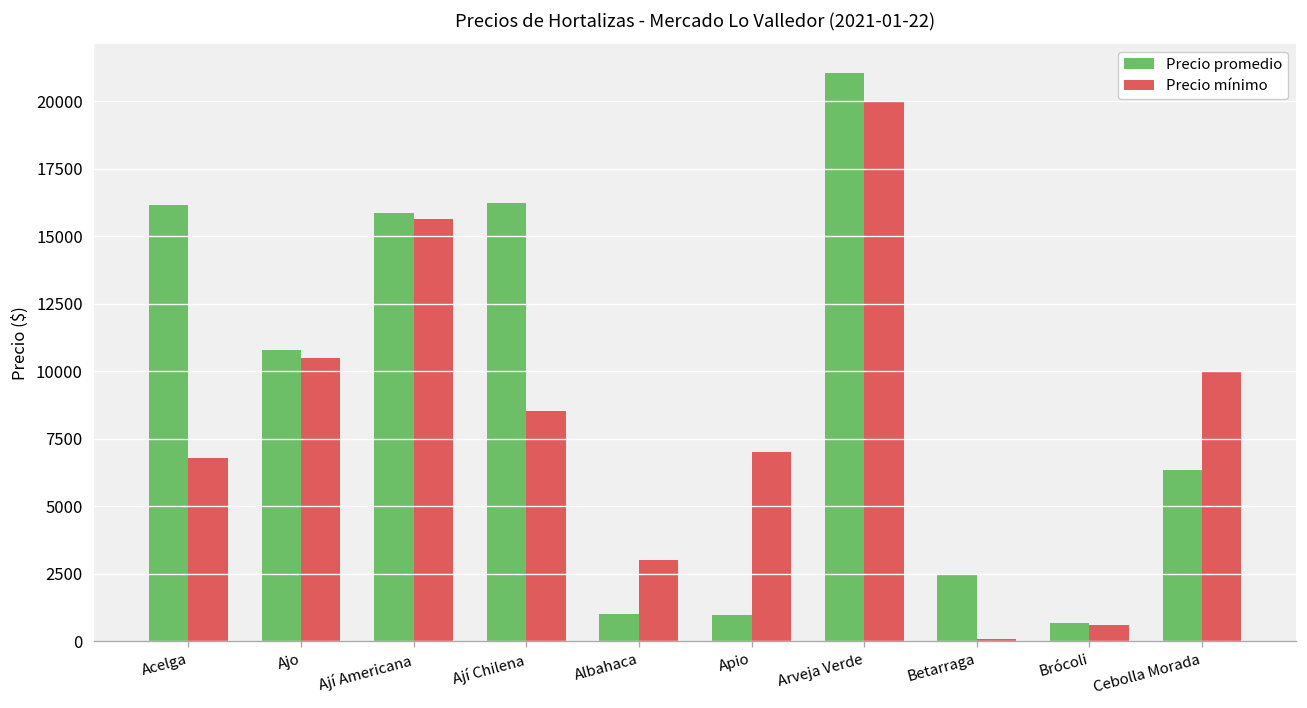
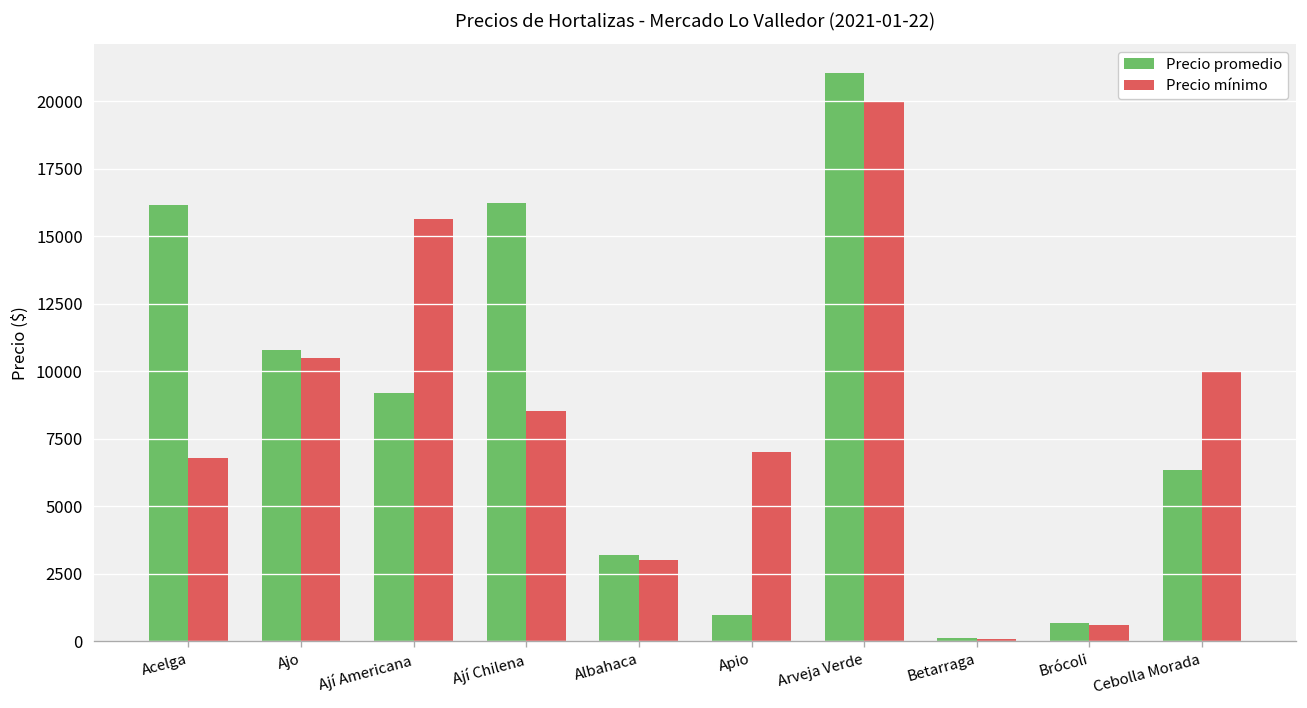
Precio promedio, Ají Americana: 15900 -> 9200
Precio promedio, Albahaca: 1000 -> 3200
Precio promedio, Betarraga: 2500 -> 100
